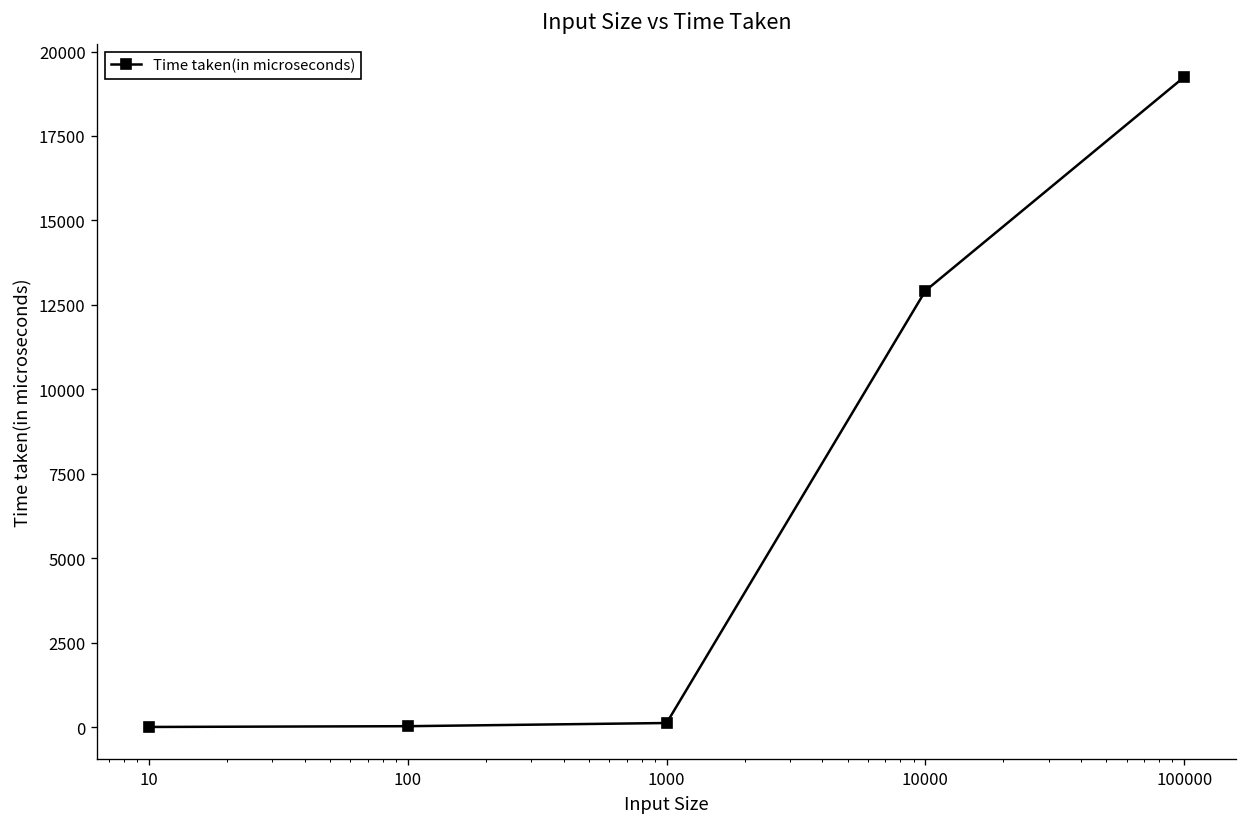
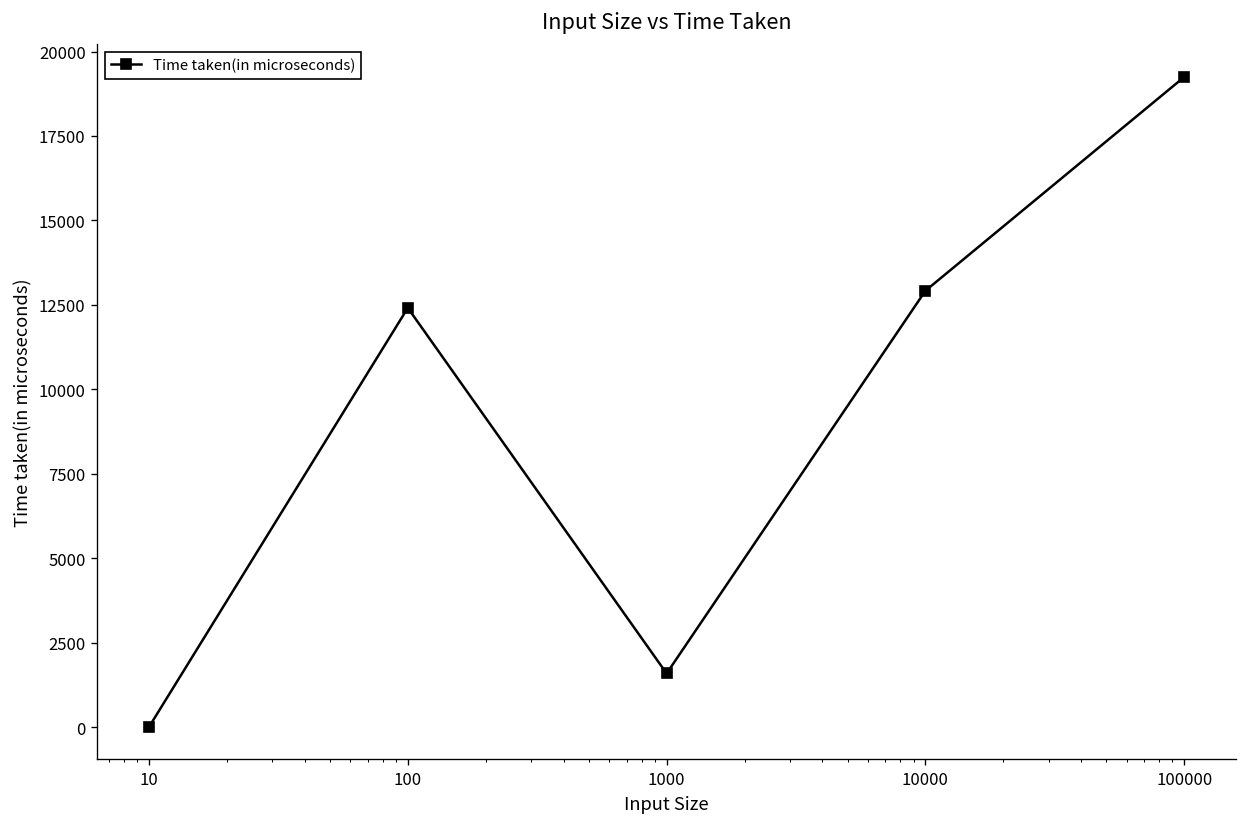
100: 0 -> 12400
1000: 100 -> 1600
